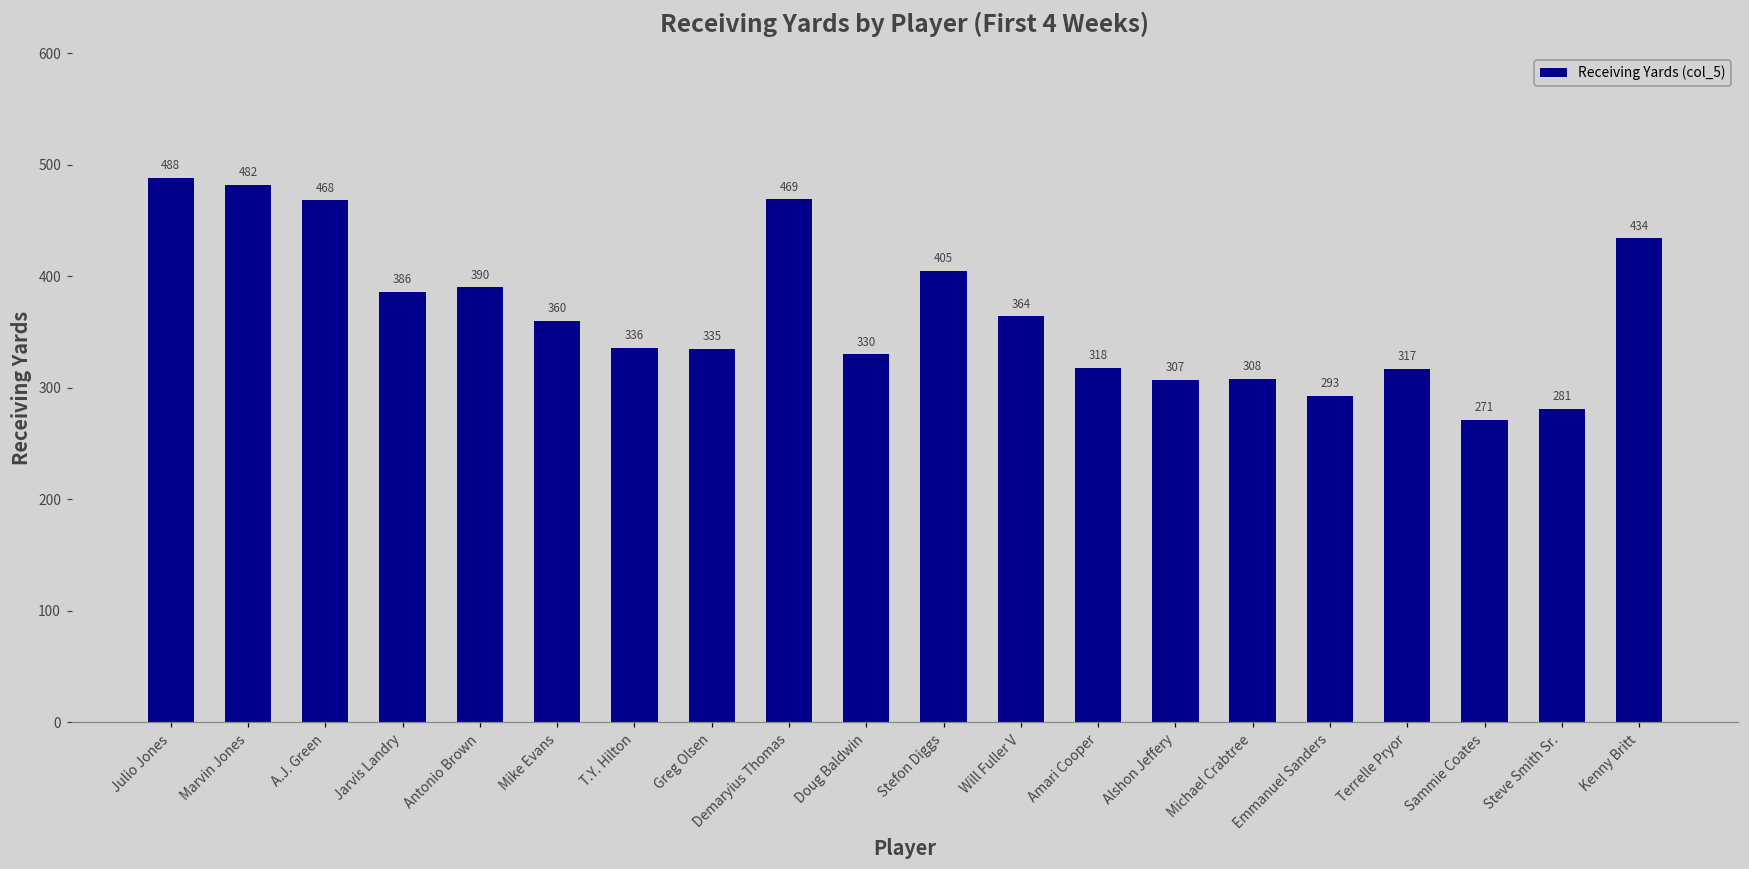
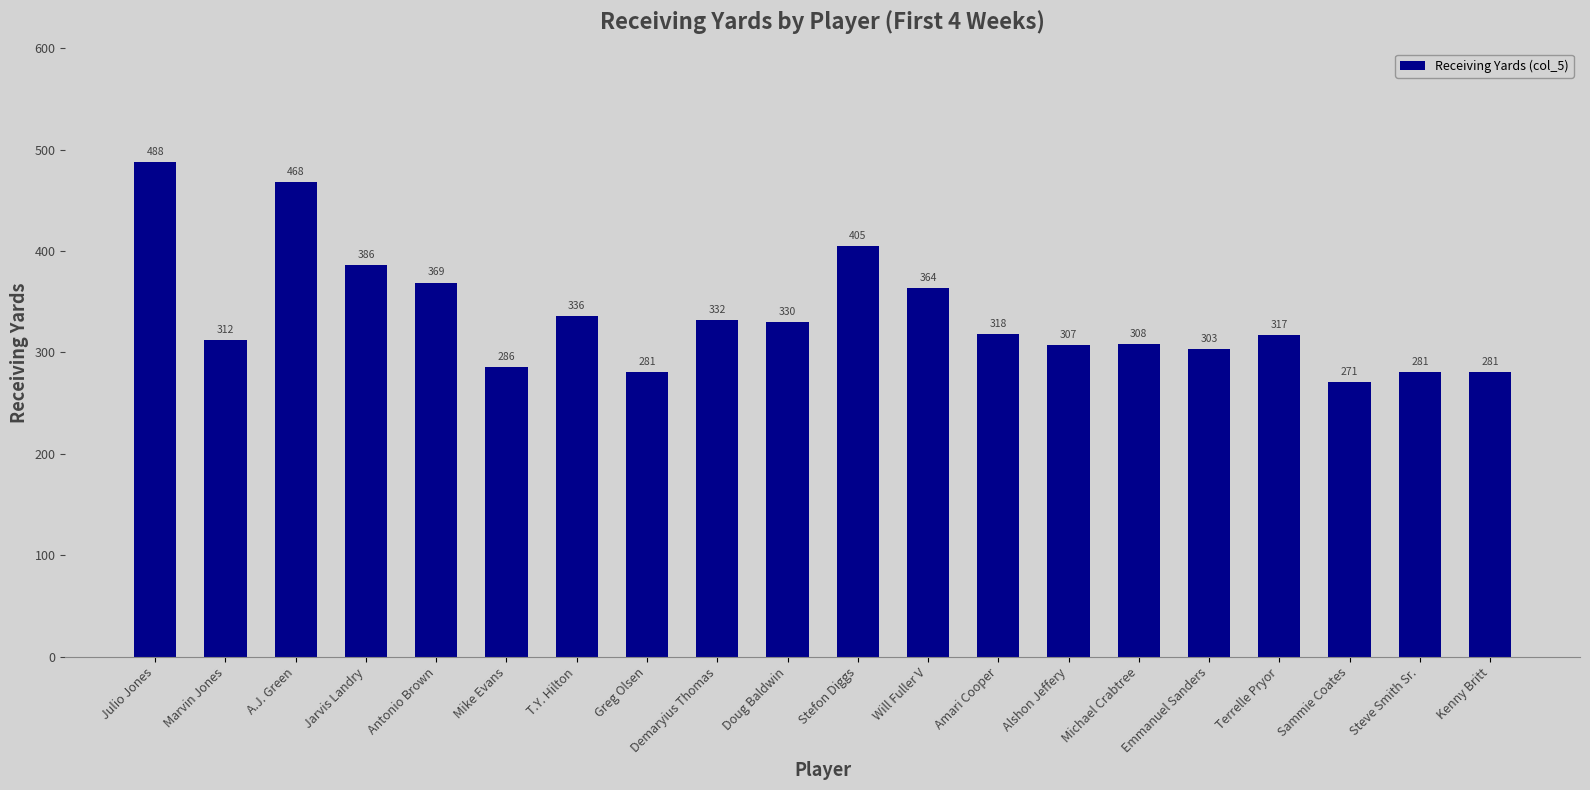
Marvin Jones: 482 -> 312
Antonio Brown: 390 -> 369
Mike Evans: 360 -> 286
Greg Olsen: 335 -> 281
Demaryius Thomas: 469 -> 332
Emmanuel Sanders: 293 -> 303
Kenny Britt: 434 -> 281
